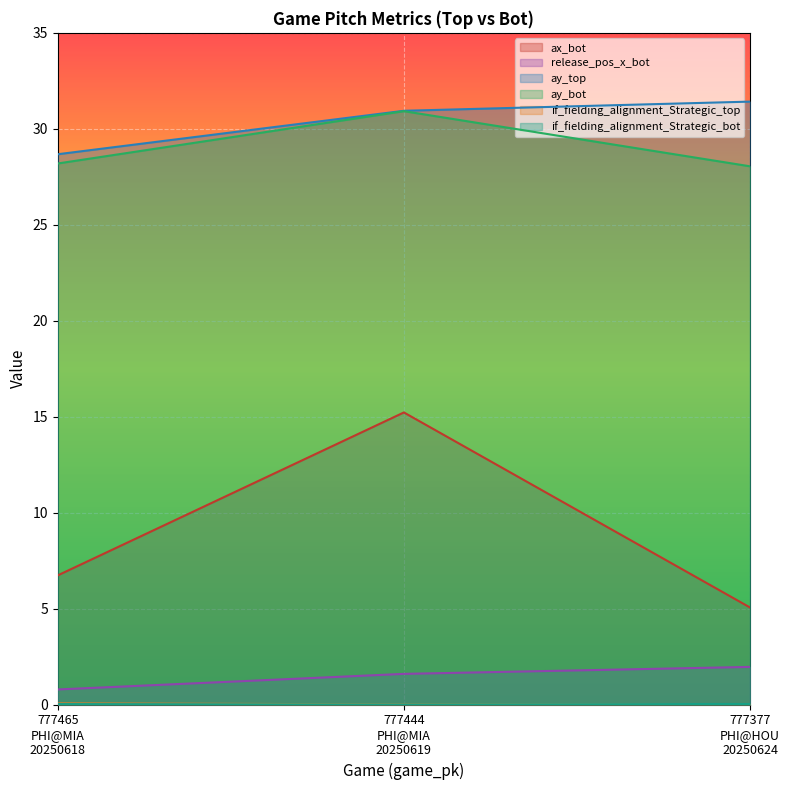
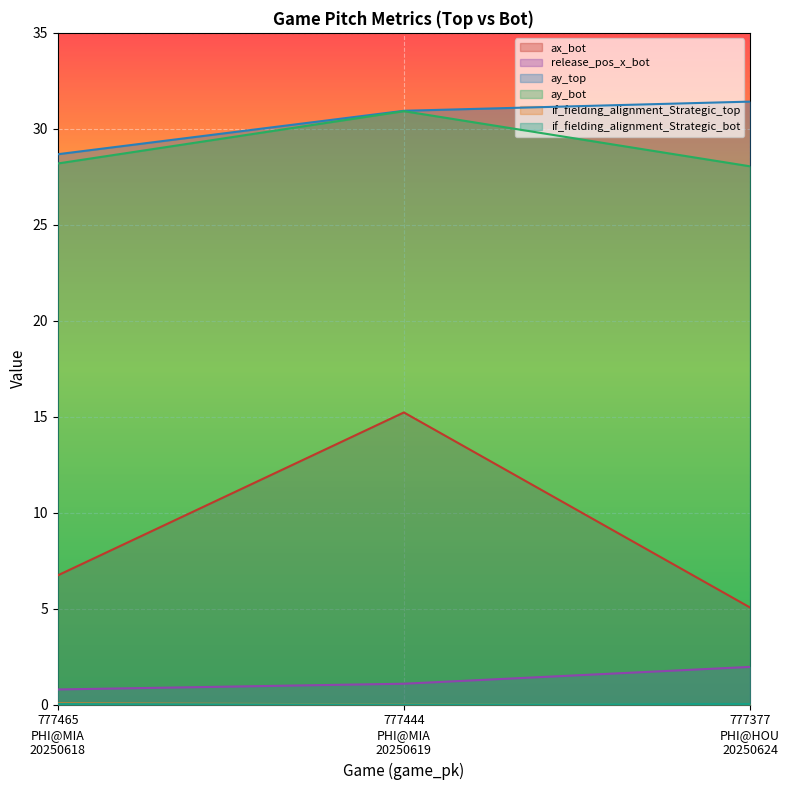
release_pos_x_bot, 777444 PHI@MIA 20250619: 1.6 -> 1.1
